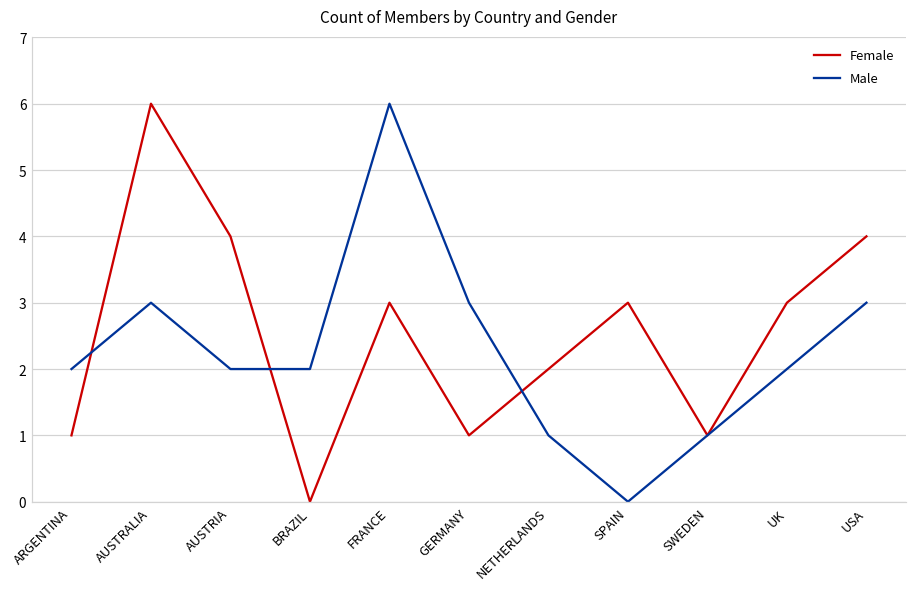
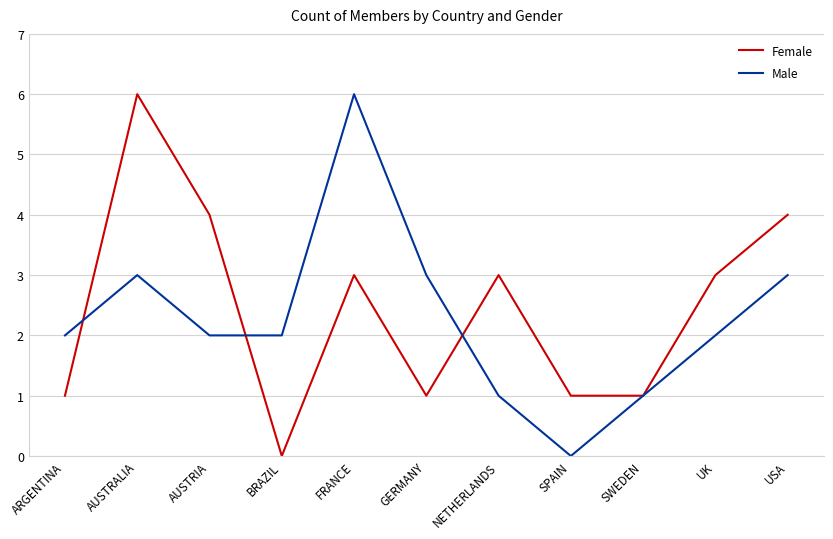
Female, NETHERLANDS: 2 -> 3
Female, SPAIN: 3 -> 1
